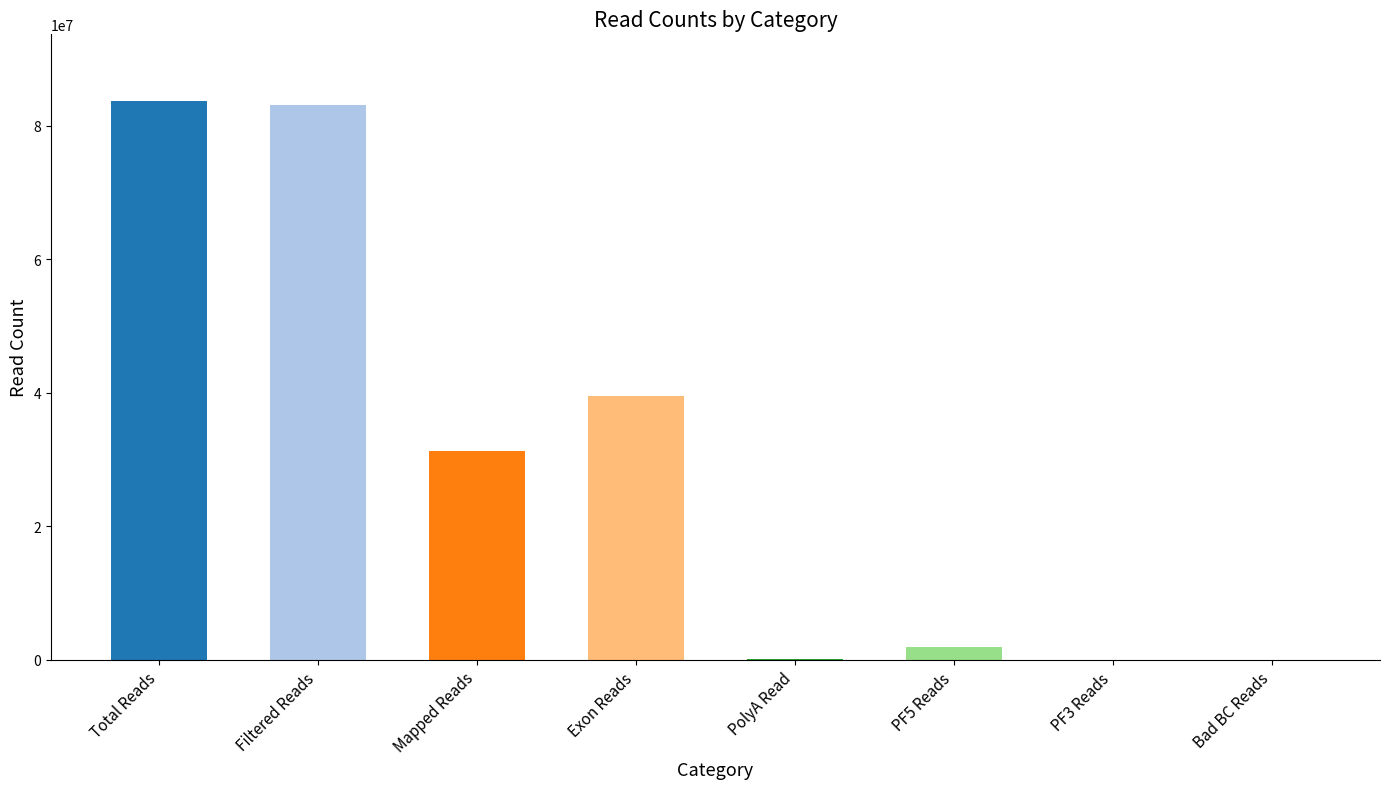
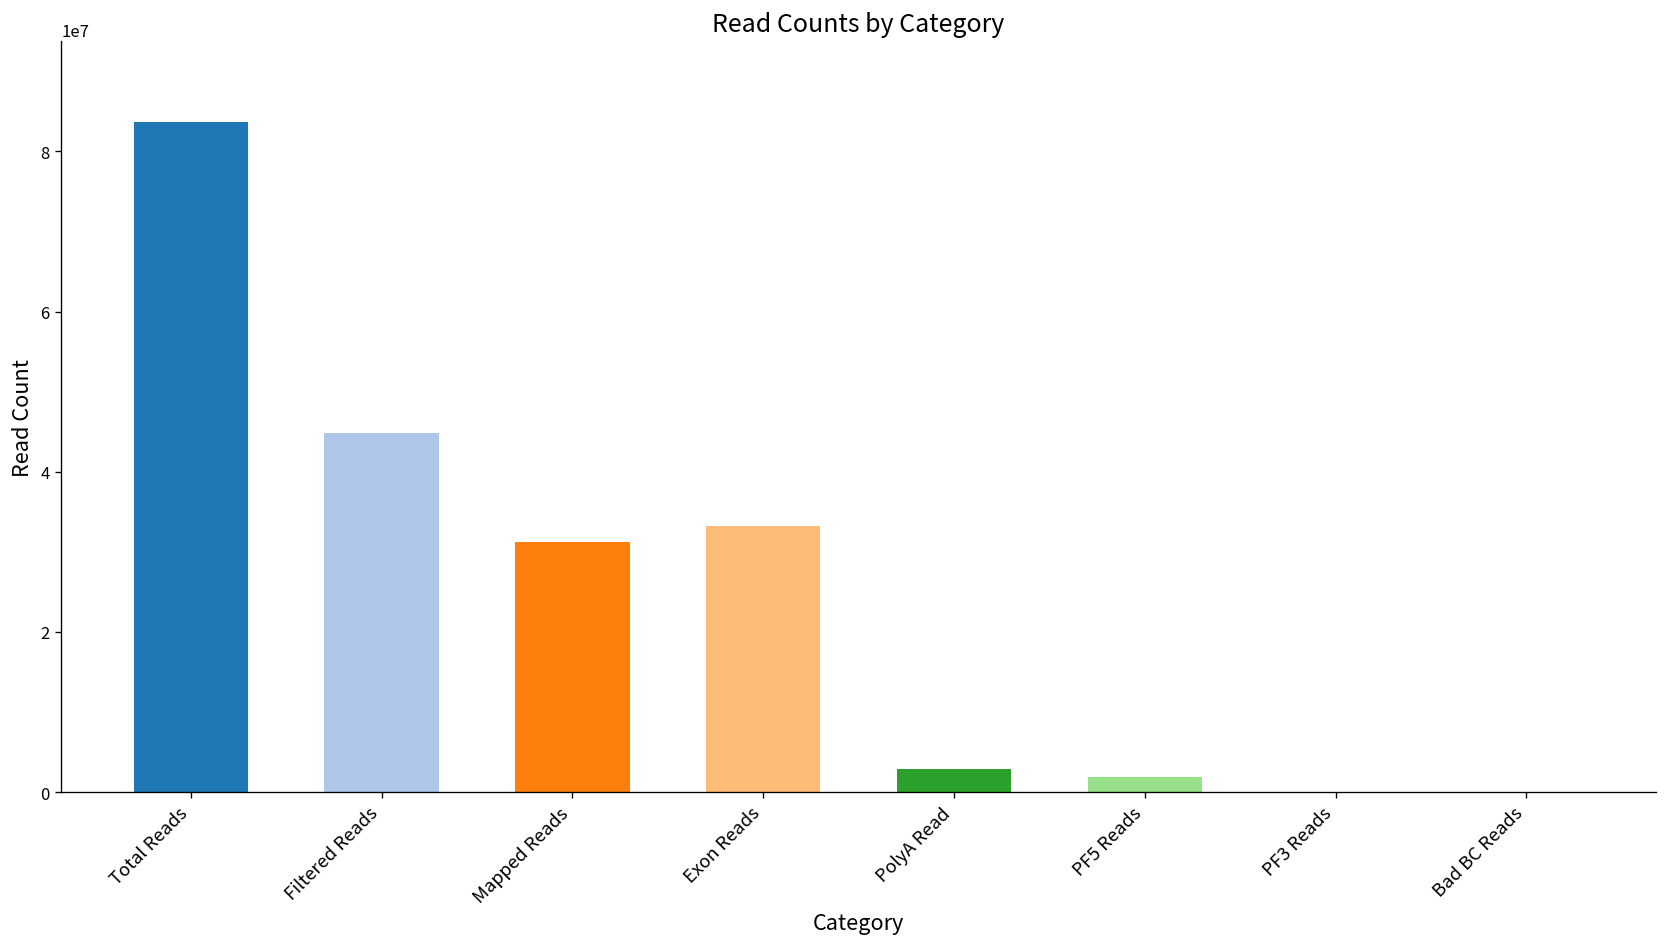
Filtered Reads: 83000000 -> 45000000
Exon Reads: 40000000 -> 33000000
PolyA Read: 0 -> 3000000
